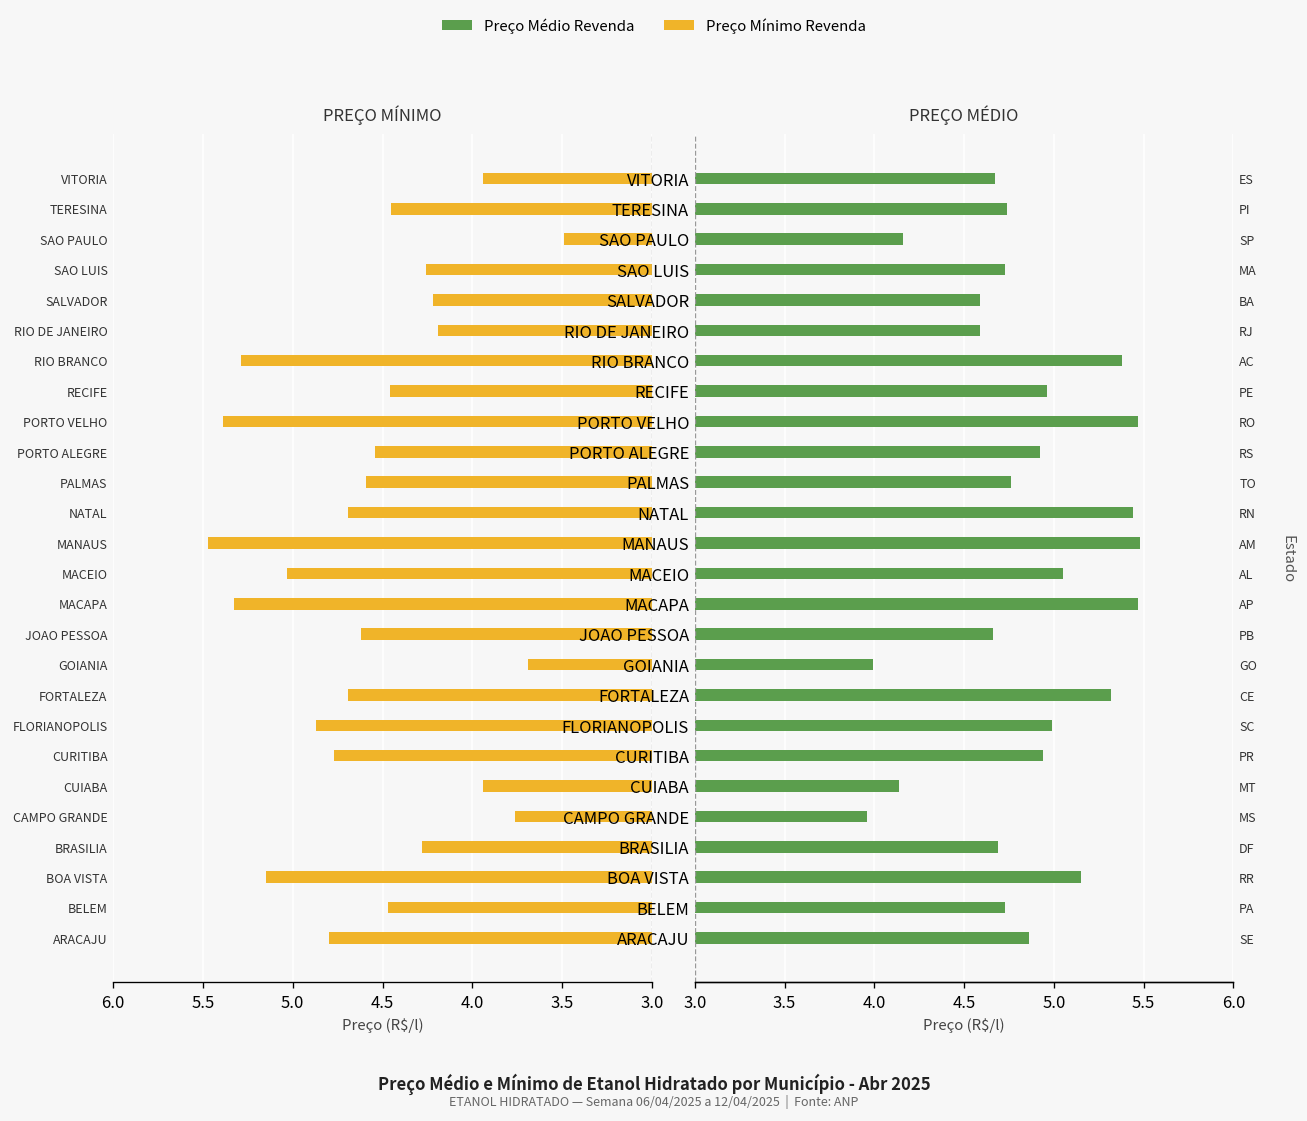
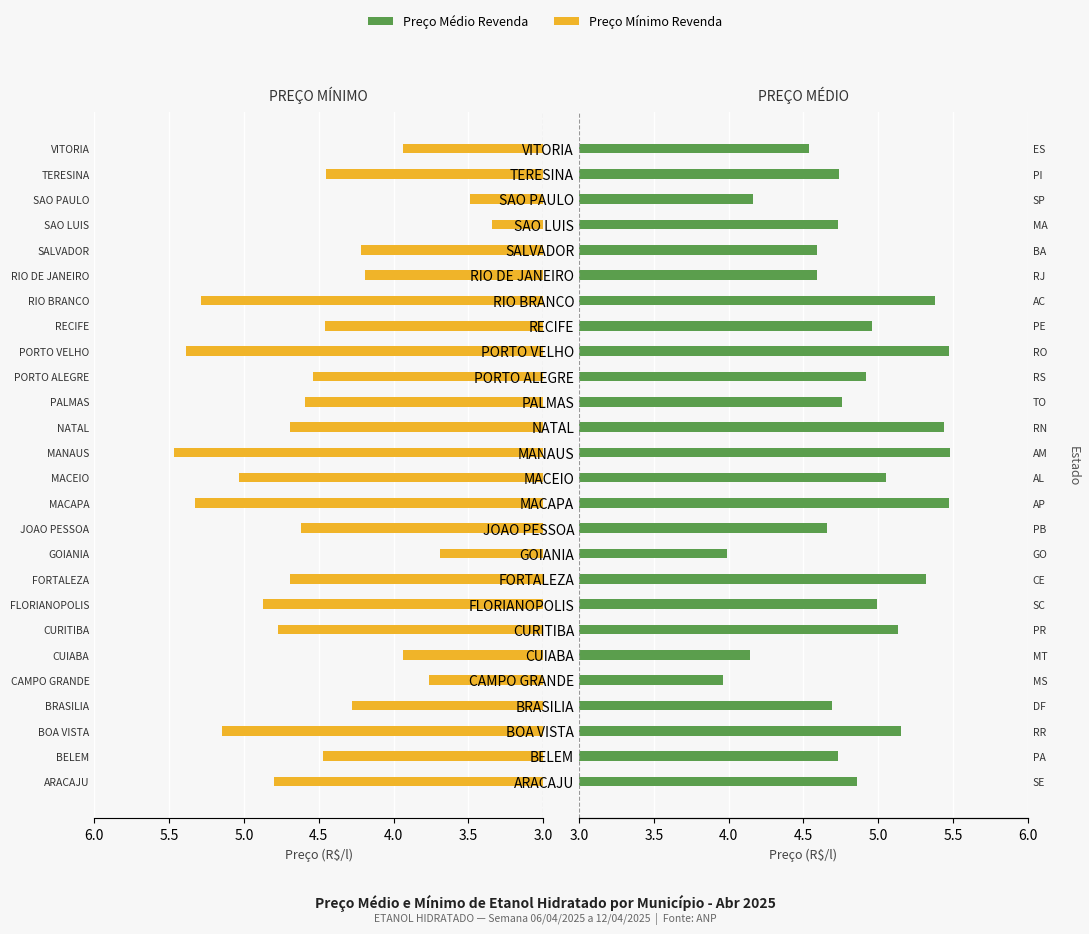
PREÇO MÍNIMO, SAO LUIS: 4.26 -> 3.34
PREÇO MÉDIO, ES: 4.67 -> 4.54
PREÇO MÉDIO, PR: 4.94 -> 5.13
